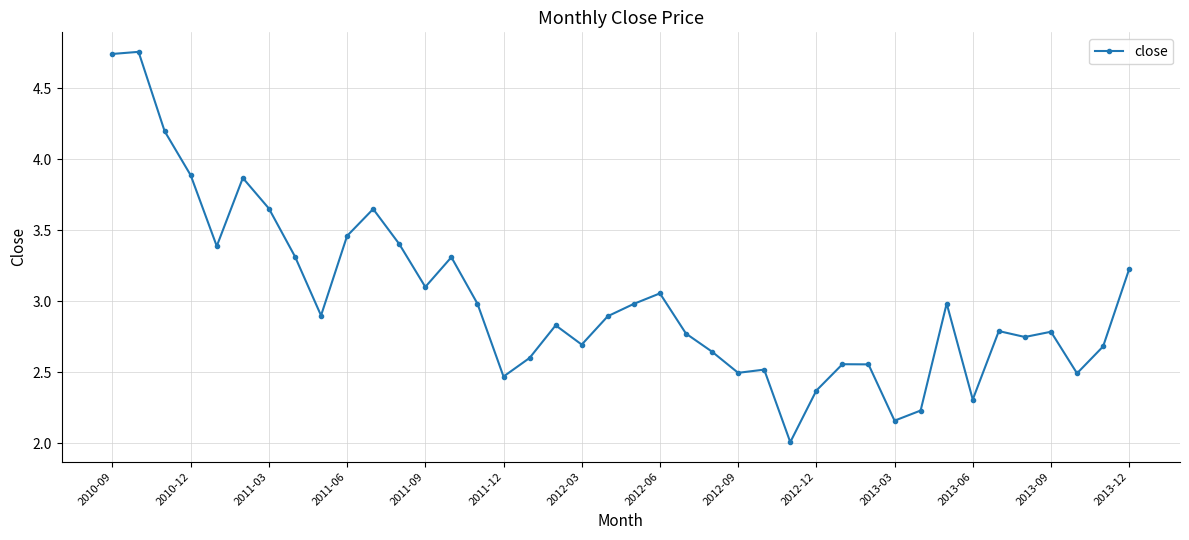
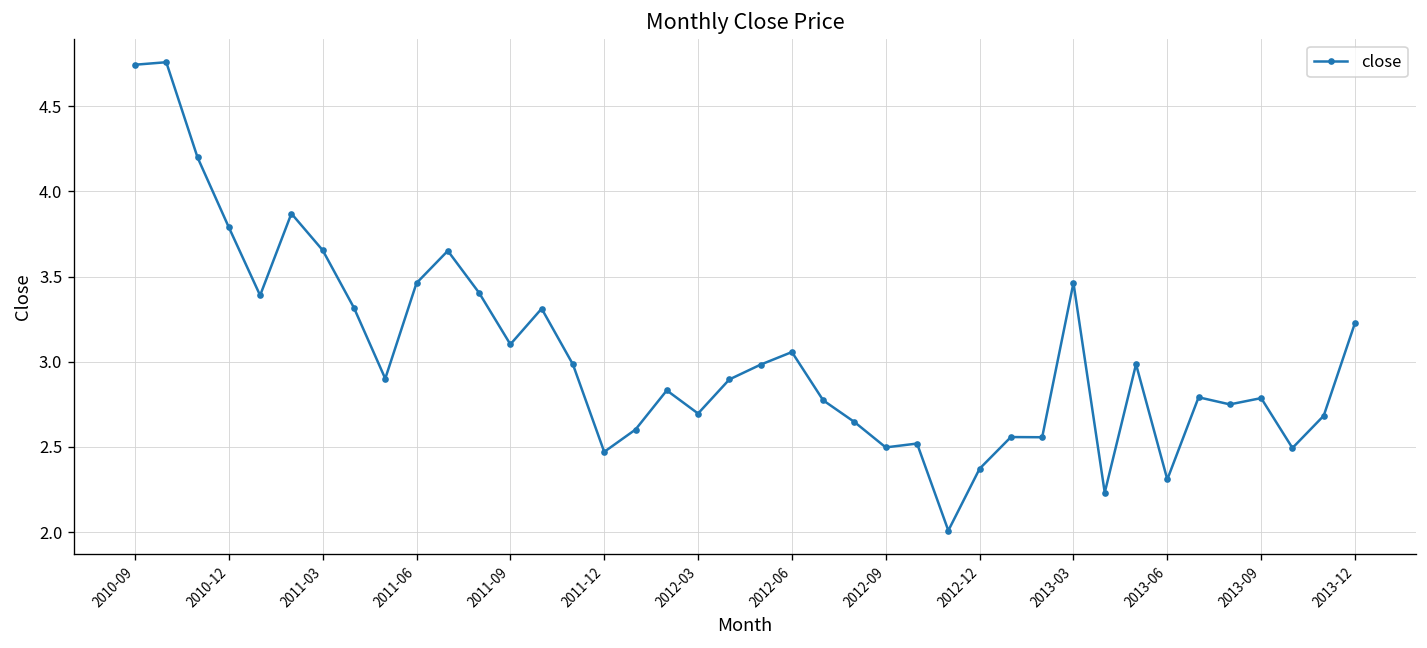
2010-12: 3.89 -> 3.79
2013-03: 2.16 -> 3.46
